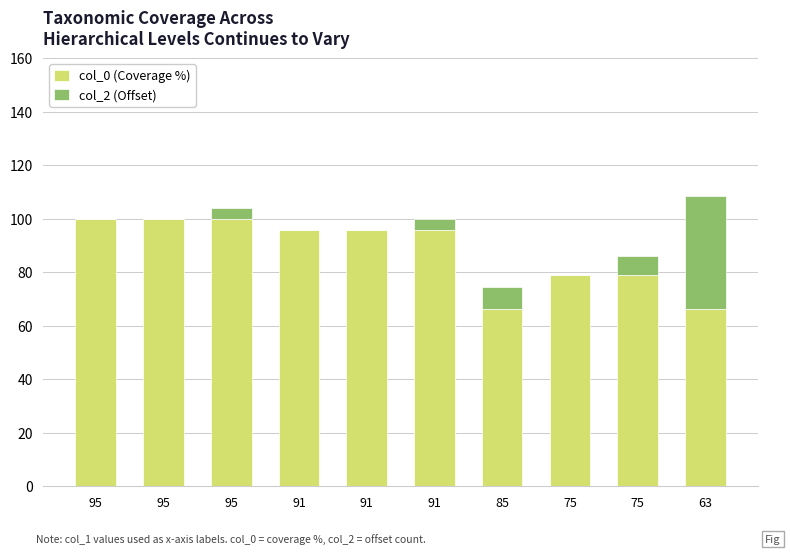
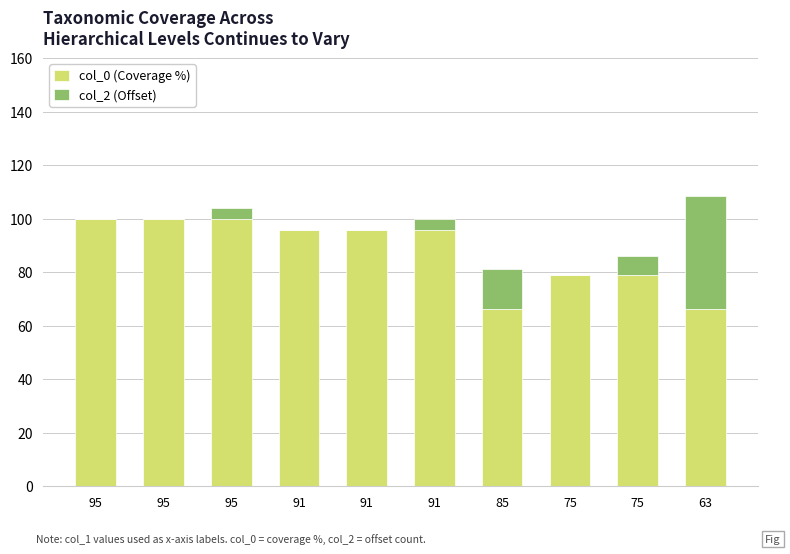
col_2 (Offset), 85: 8 -> 15
